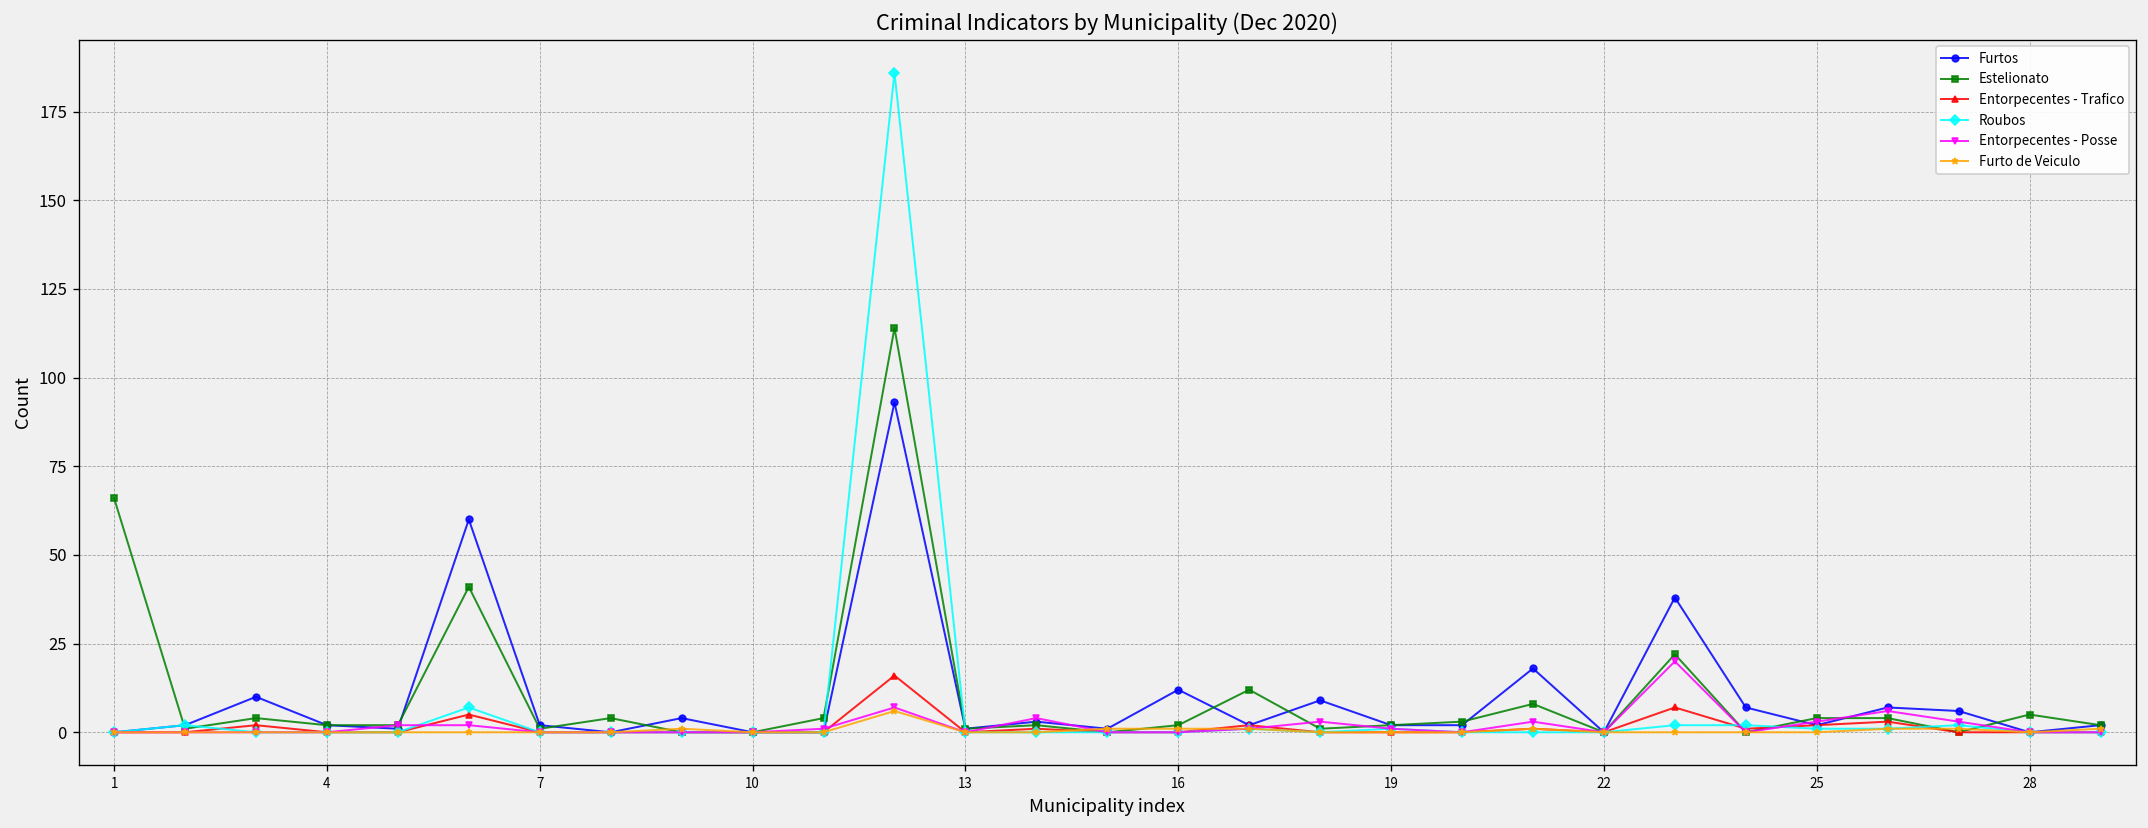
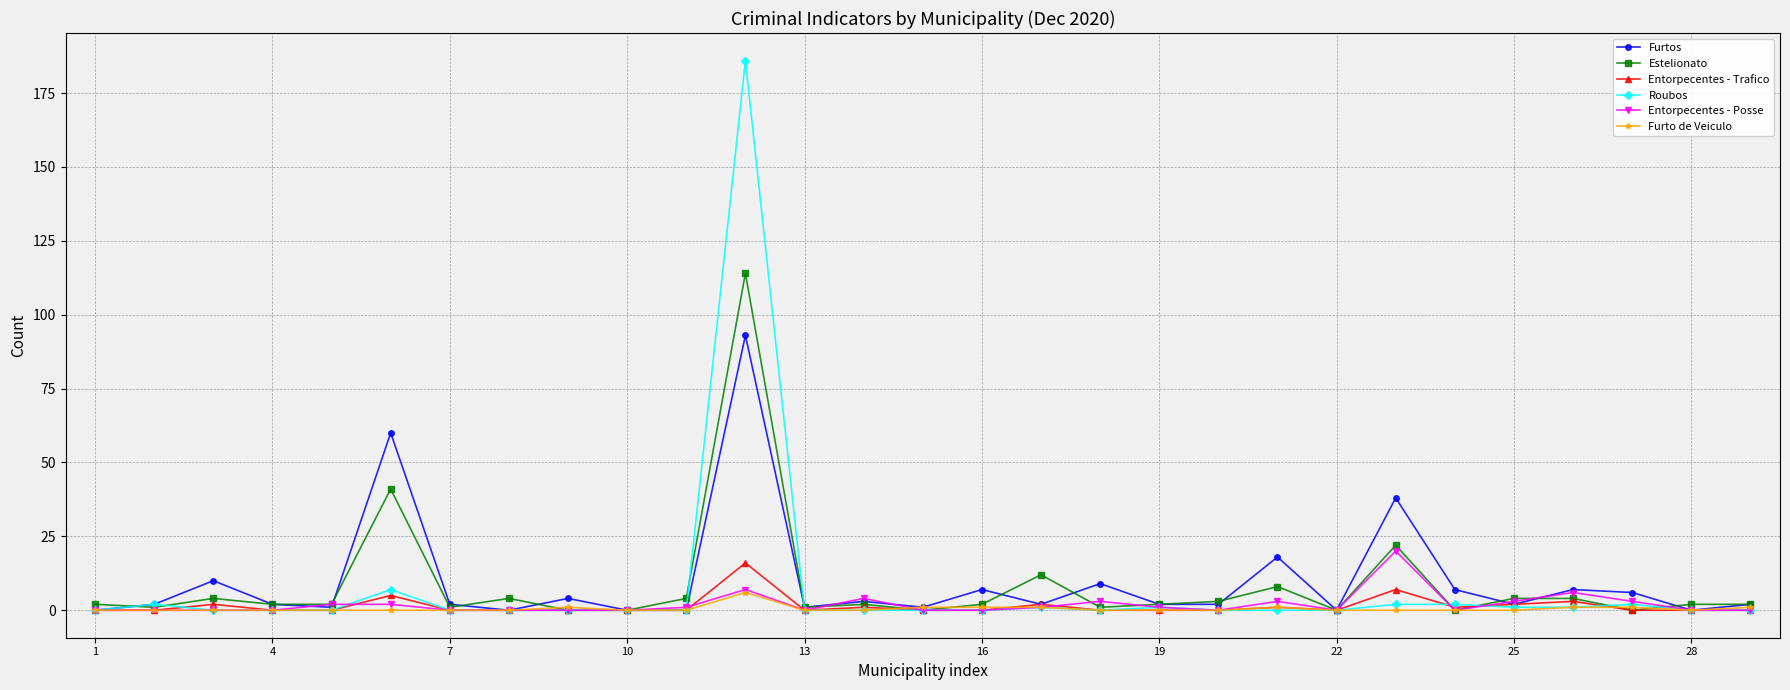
Estelionato, 1: 66 -> 2
Furtos, 16: 12 -> 7
Estelionato, 28: 5 -> 2
